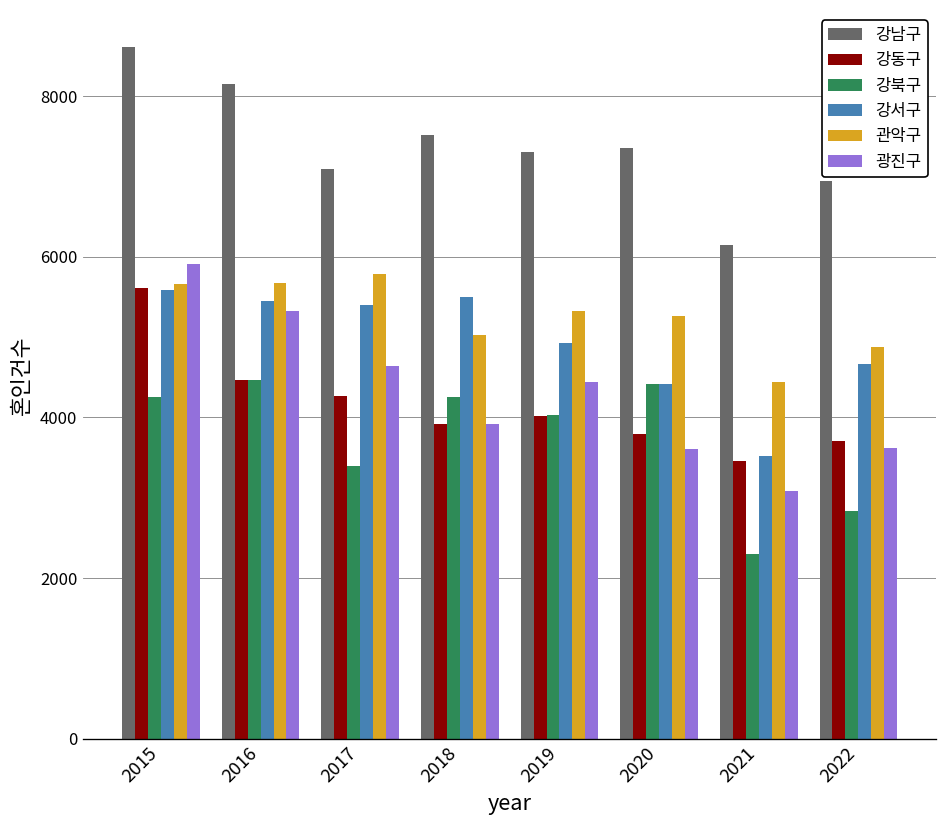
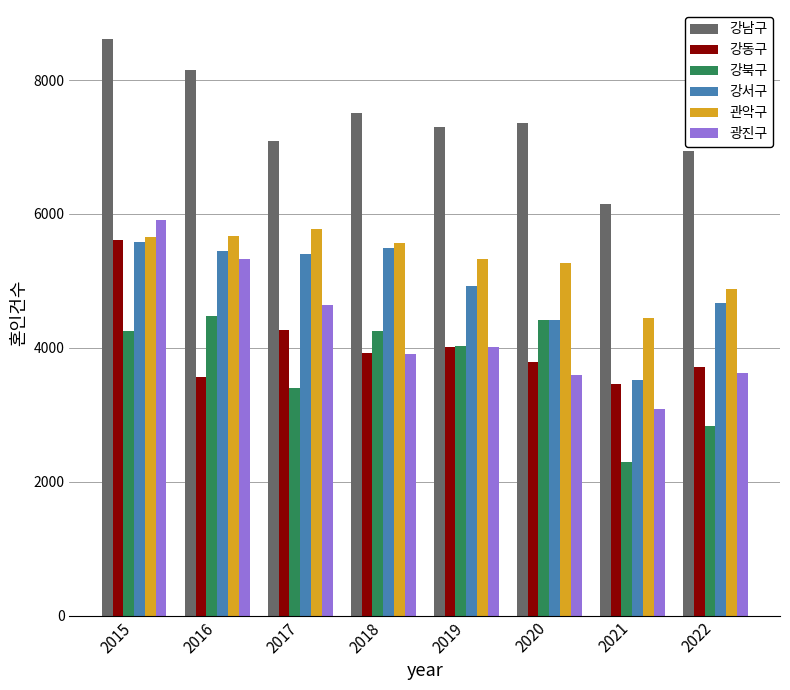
강동구, 2016: 4500 -> 3600
관악구, 2018: 5000 -> 5600
광진구, 2019: 4400 -> 4000
